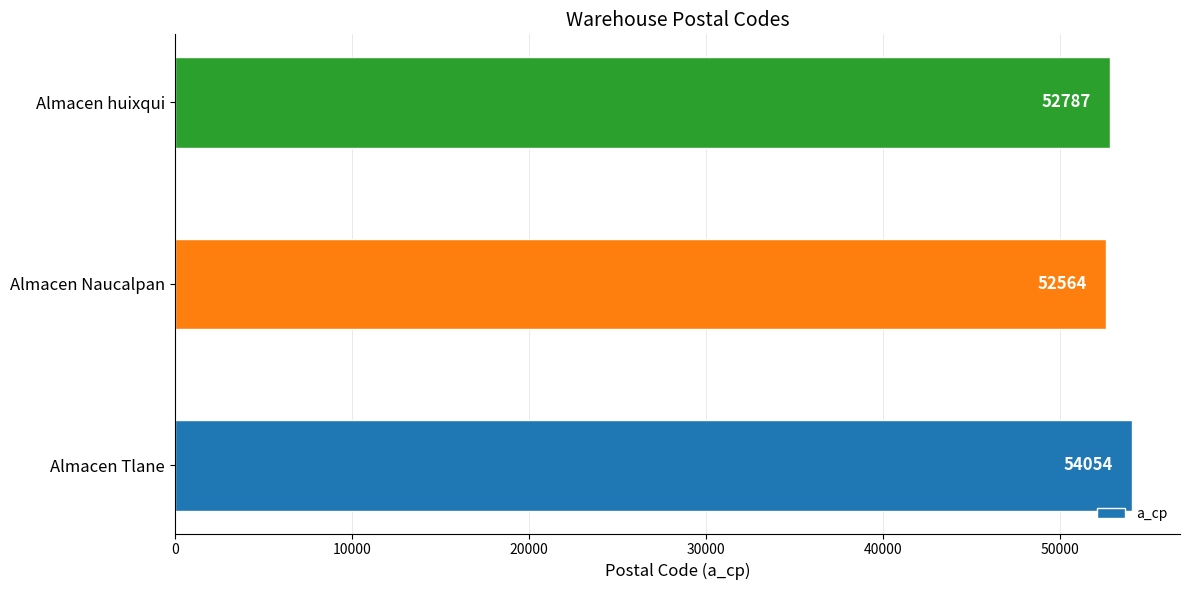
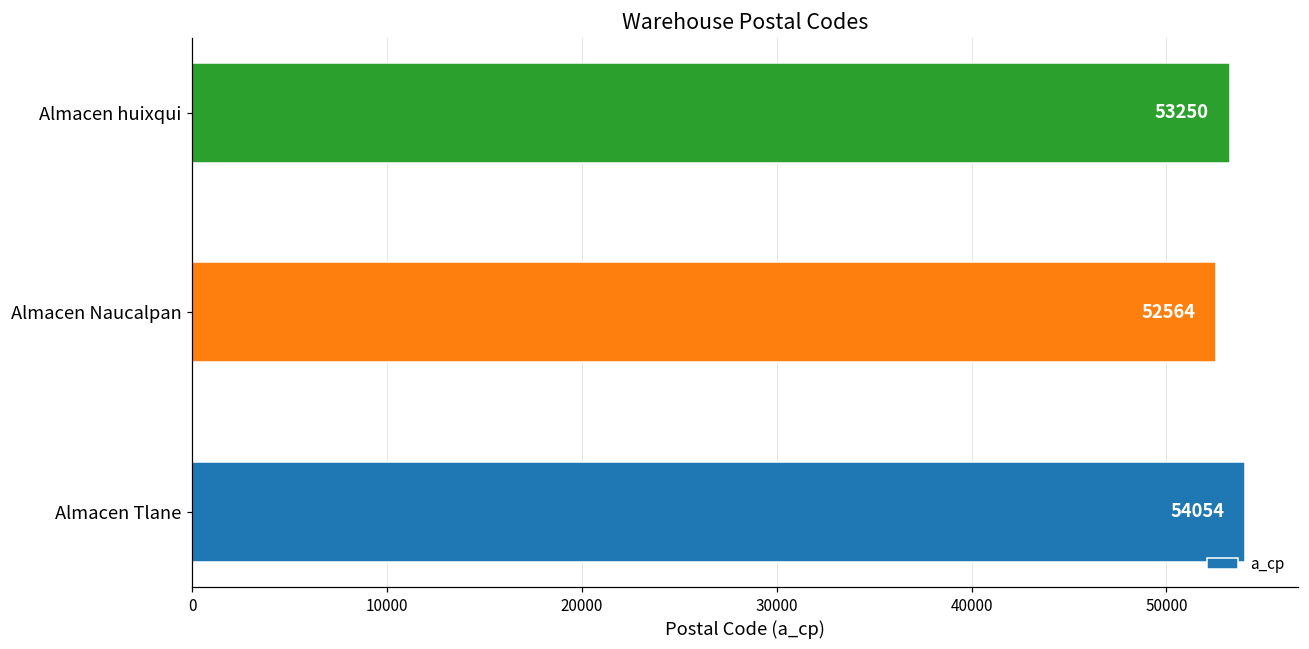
Almacen huixqui: 52787 -> 53250
